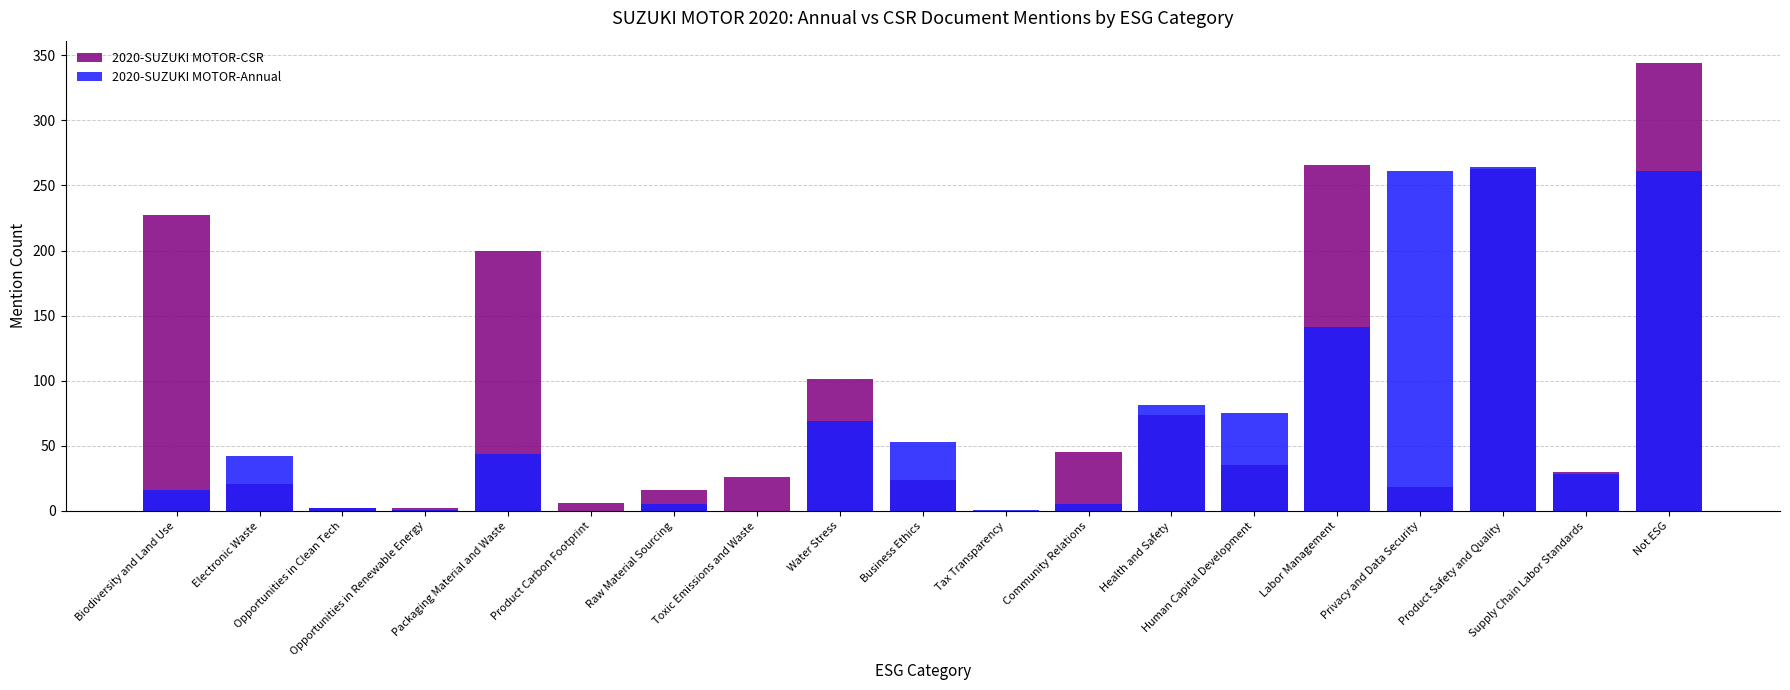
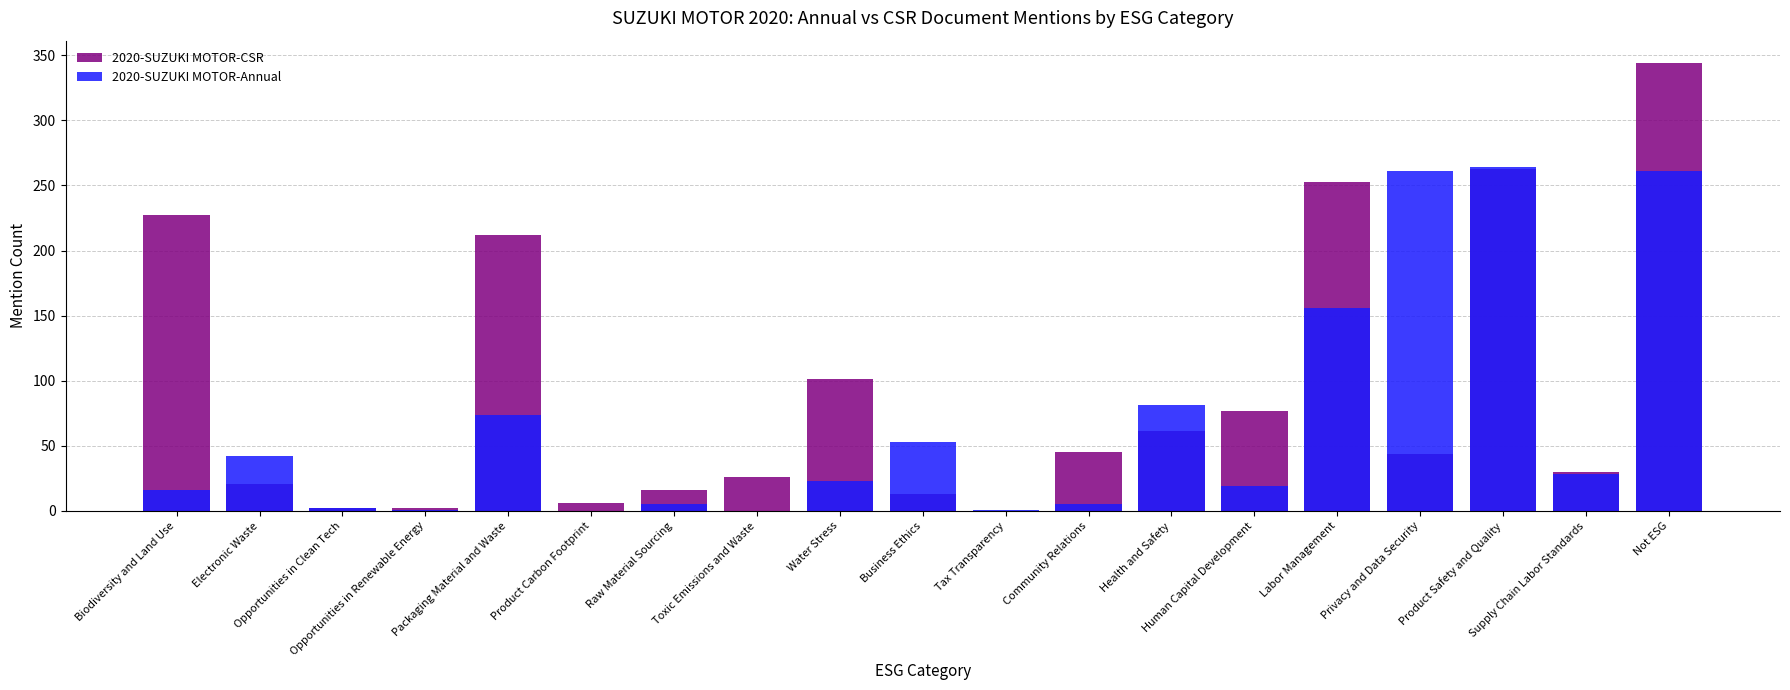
2020-SUZUKI MOTOR-CSR, Packaging Material and Waste: 200 -> 212
2020-SUZUKI MOTOR-Annual, Packaging Material and Waste: 44 -> 74
2020-SUZUKI MOTOR-Annual, Water Stress: 69 -> 23
2020-SUZUKI MOTOR-CSR, Business Ethics: 24 -> 13
2020-SUZUKI MOTOR-CSR, Health and Safety: 74 -> 61
2020-SUZUKI MOTOR-CSR, Human Capital Development: 35 -> 77
2020-SUZUKI MOTOR-Annual, Human Capital Development: 75 -> 19
2020-SUZUKI MOTOR-CSR, Labor Management: 266 -> 253
2020-SUZUKI MOTOR-Annual, Labor Management: 141 -> 156
2020-SUZUKI MOTOR-CSR, Privacy and Data Security: 18 -> 44
